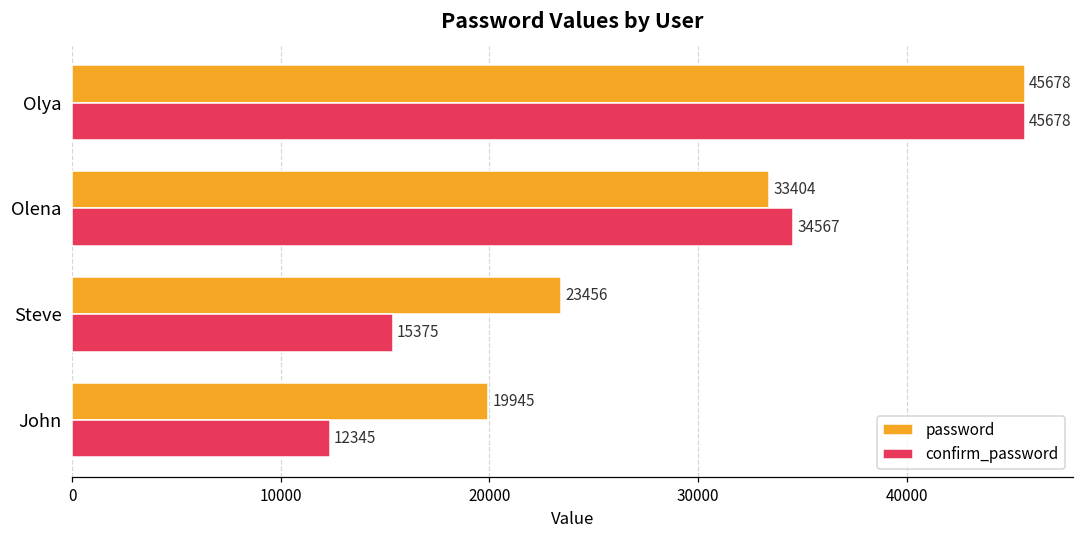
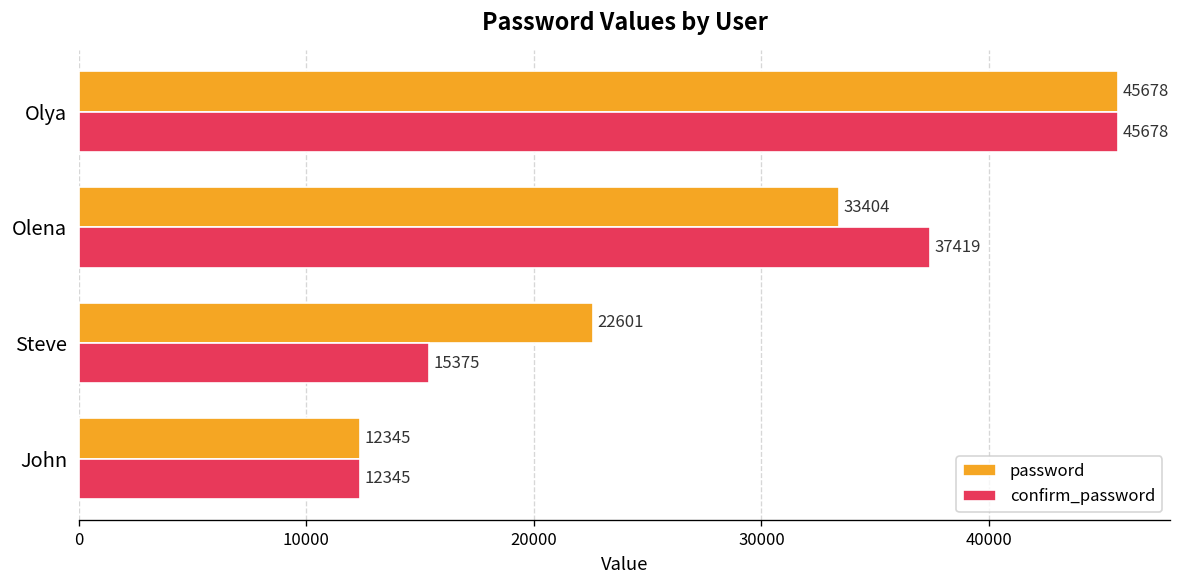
confirm_password, Olena: 34567 -> 37419
password, Steve: 23456 -> 22601
password, John: 19945 -> 12345
